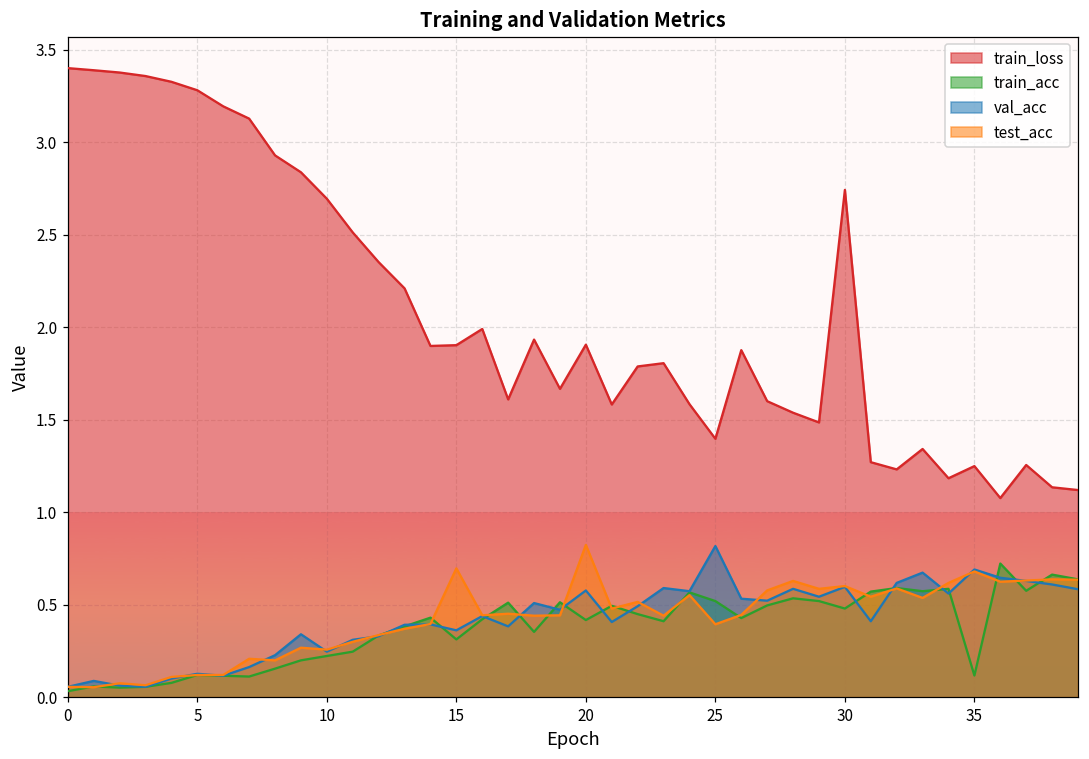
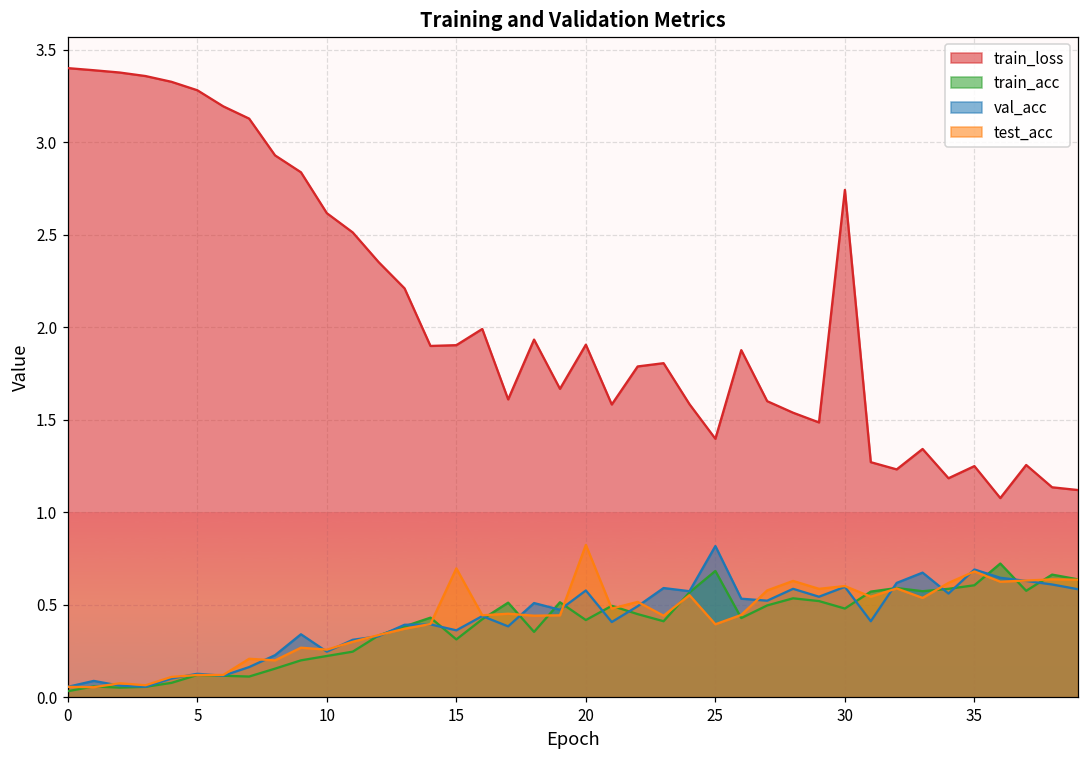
train_loss, 10: 2.69 -> 2.62
train_acc, 25: 0.52 -> 0.68
train_acc, 35: 0.12 -> 0.60
